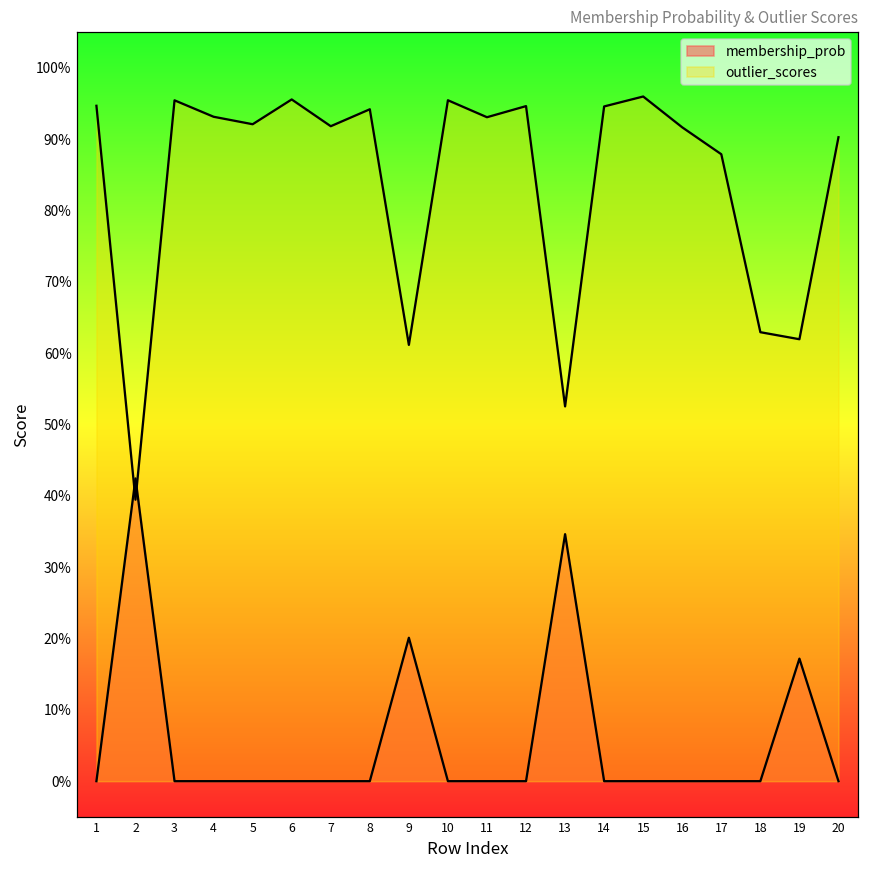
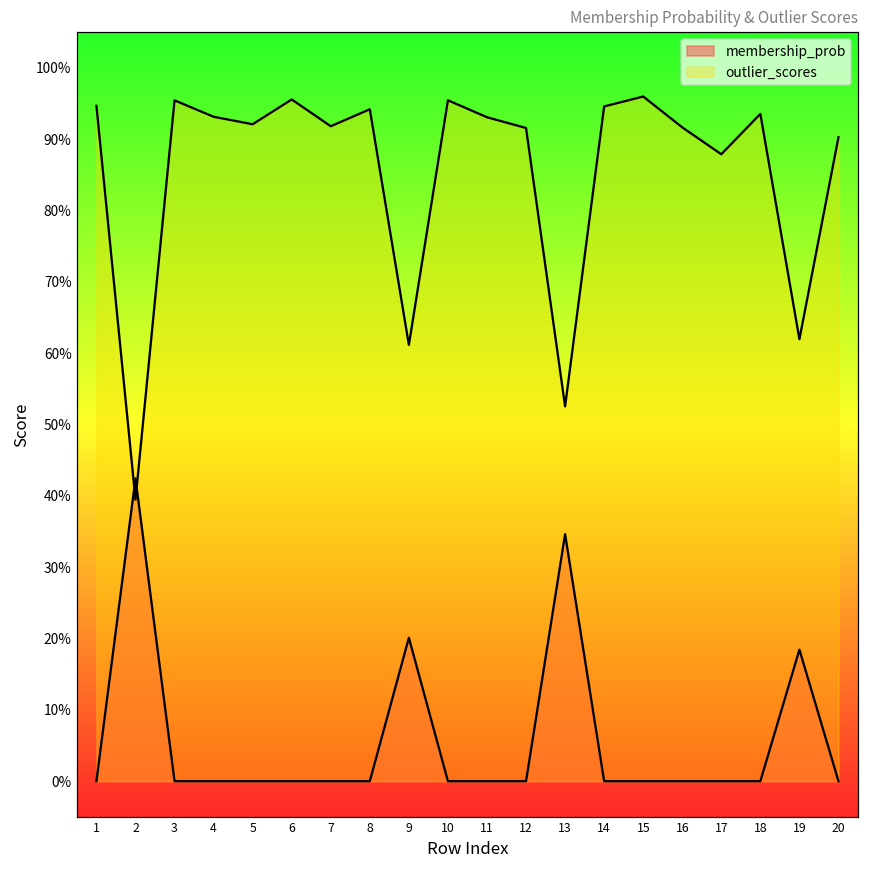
outlier_scores, 12: 95% -> 92%
outlier_scores, 18: 63% -> 94%
membership_prob, 19: 17% -> 18%
